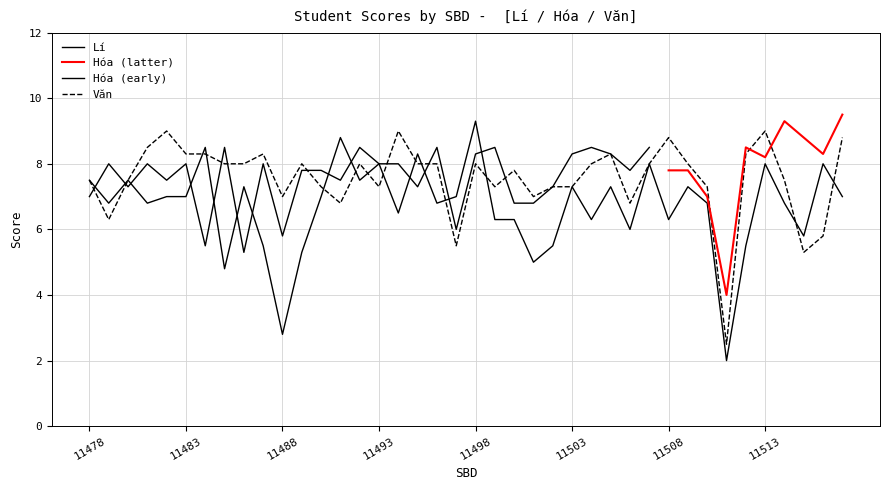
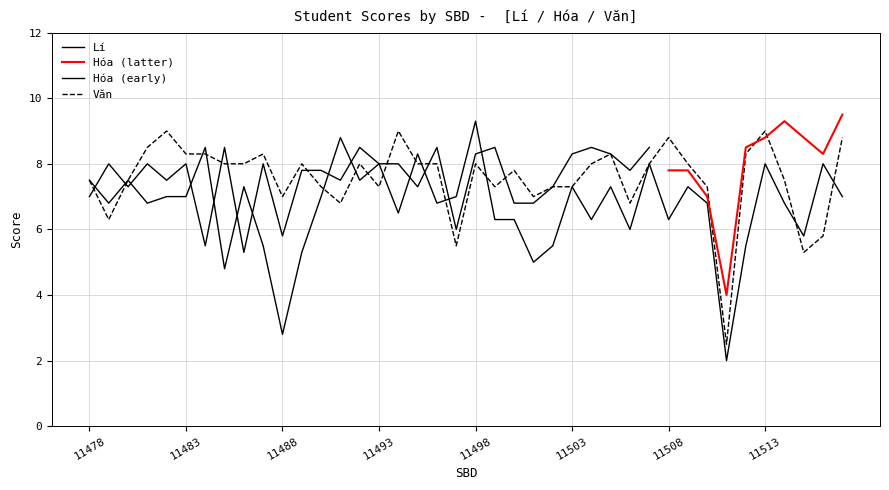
Hóa (latter), 11513: 8.2 -> 8.8
